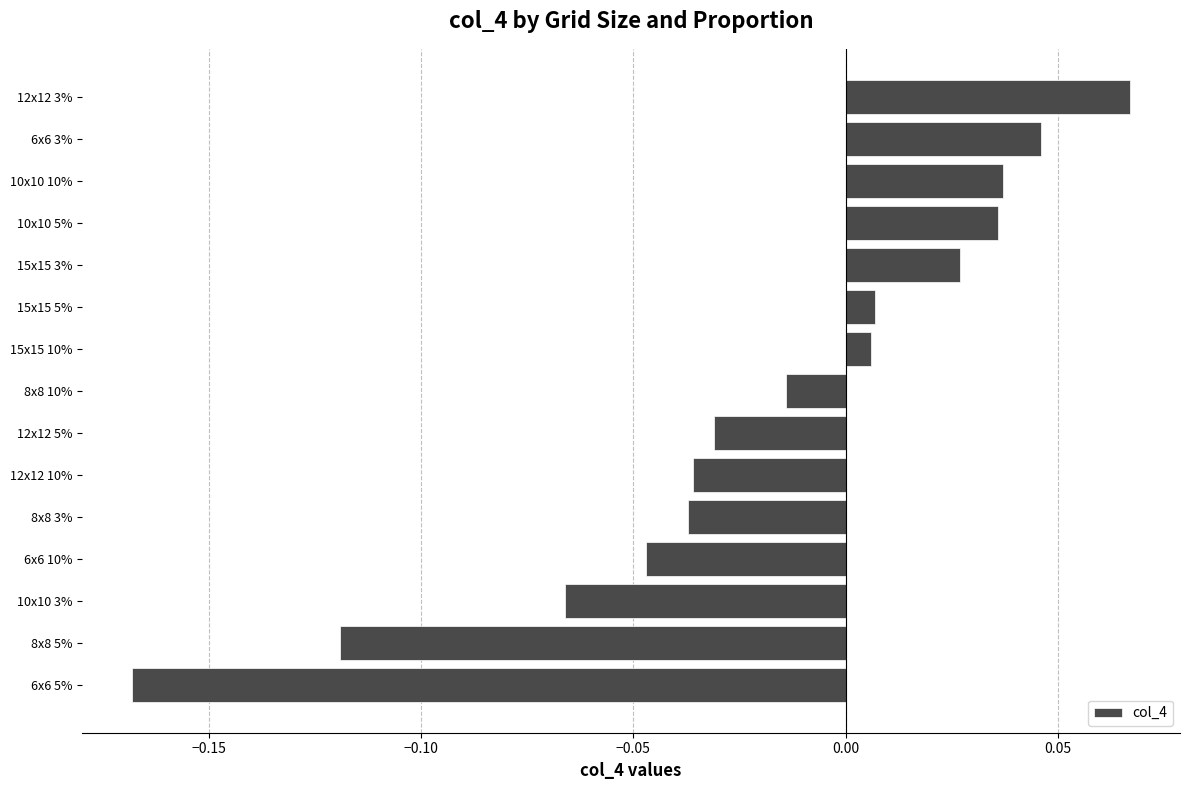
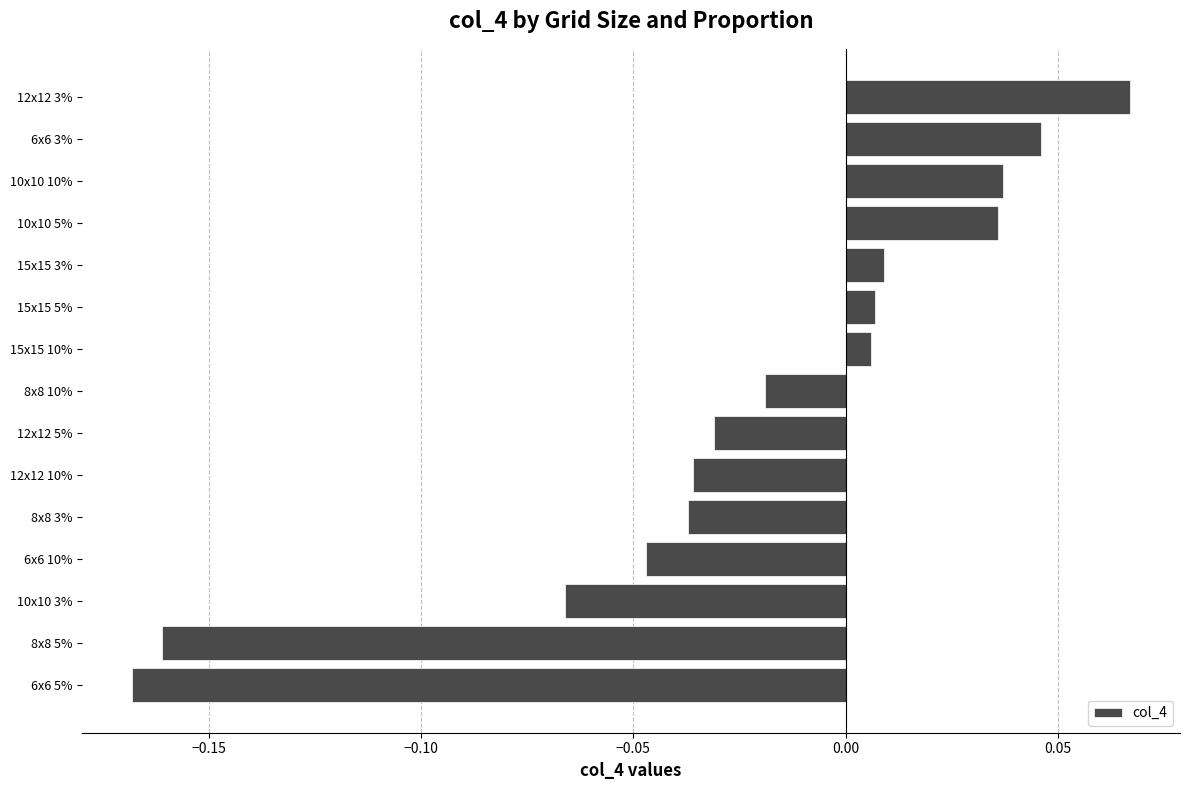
15x15 3%: 0.027 -> 0.009
8x8 10%: -0.014 -> -0.019
8x8 5%: -0.119 -> -0.161
